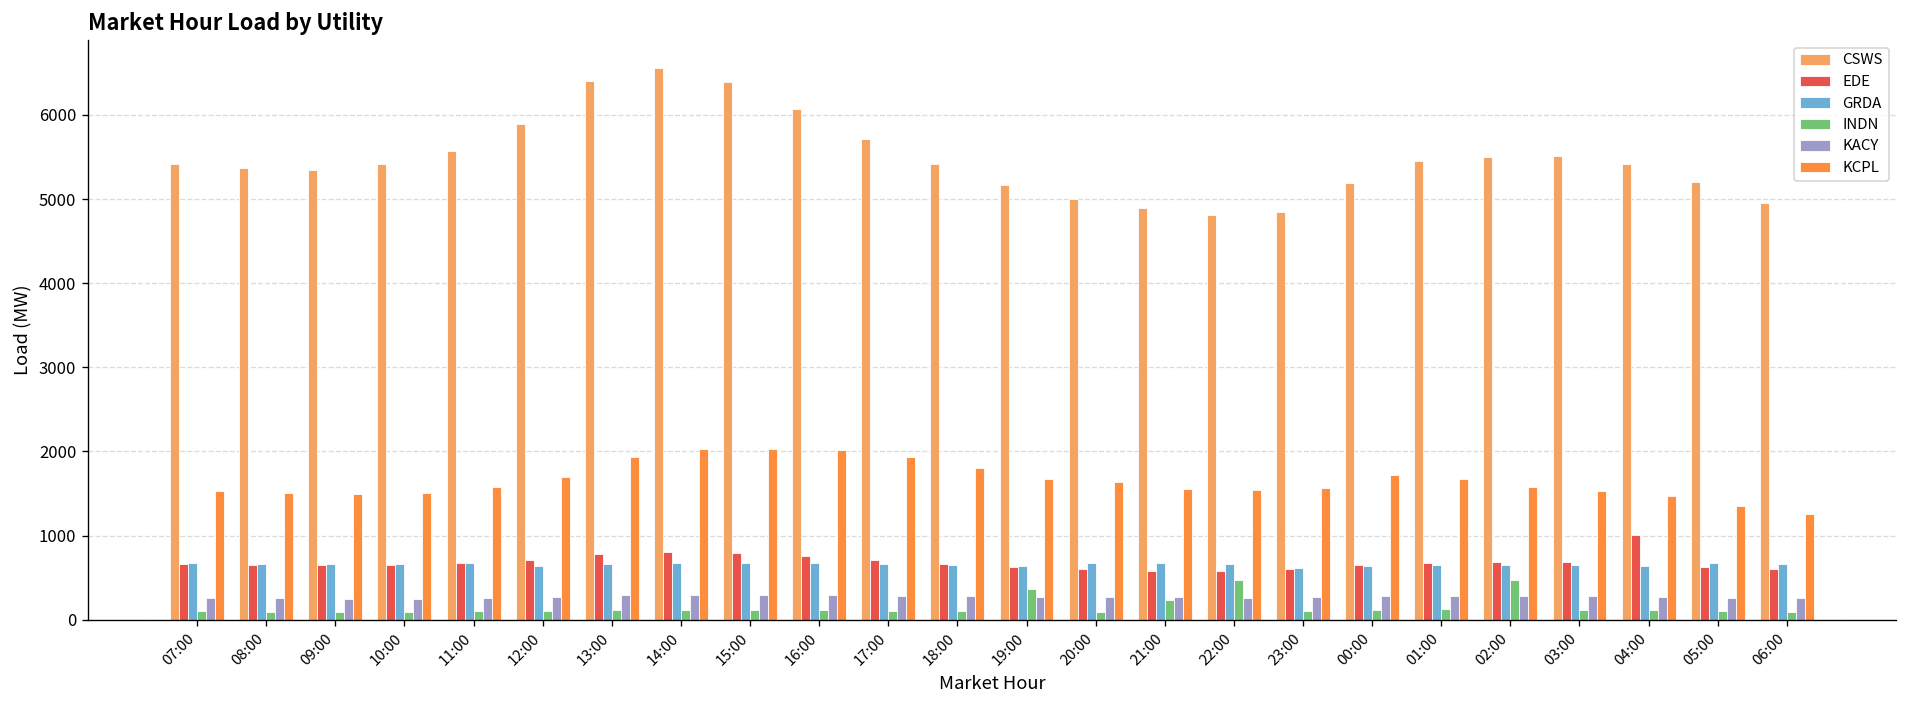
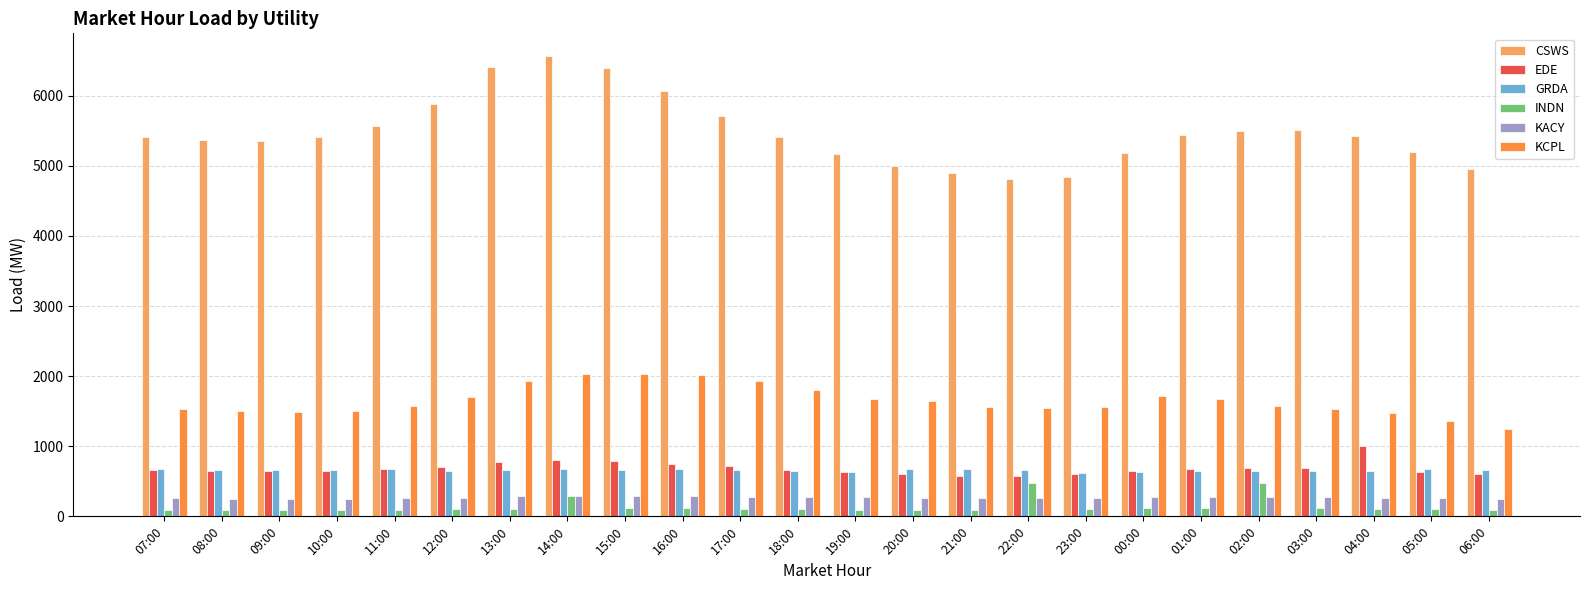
INDN, 14:00: 100 -> 300
INDN, 19:00: 400 -> 100
INDN, 21:00: 200 -> 100
